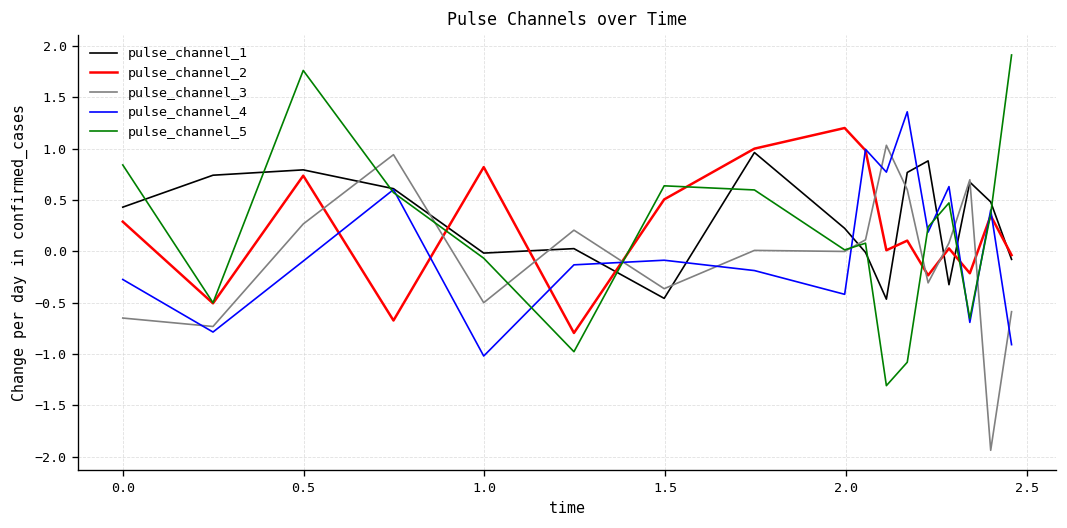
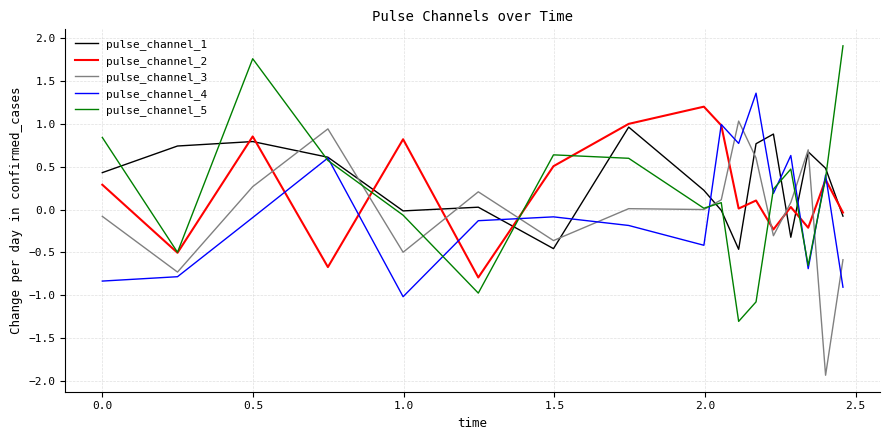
pulse_channel_3, 0.0: -0.6 -> -0.1
pulse_channel_4, 0.0: -0.3 -> -0.8
pulse_channel_2, 0.5: 0.7 -> 0.9
